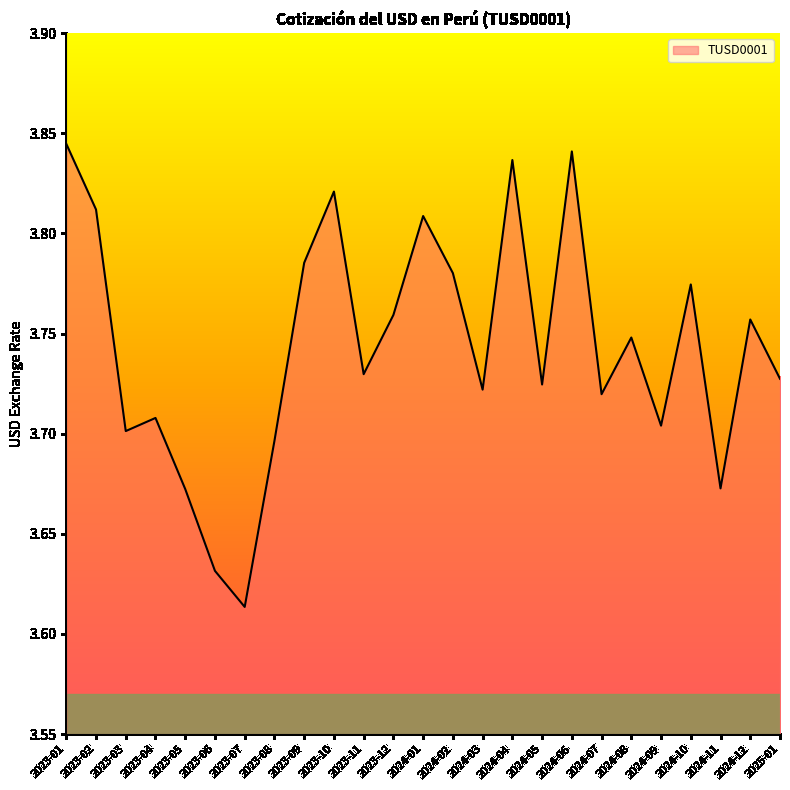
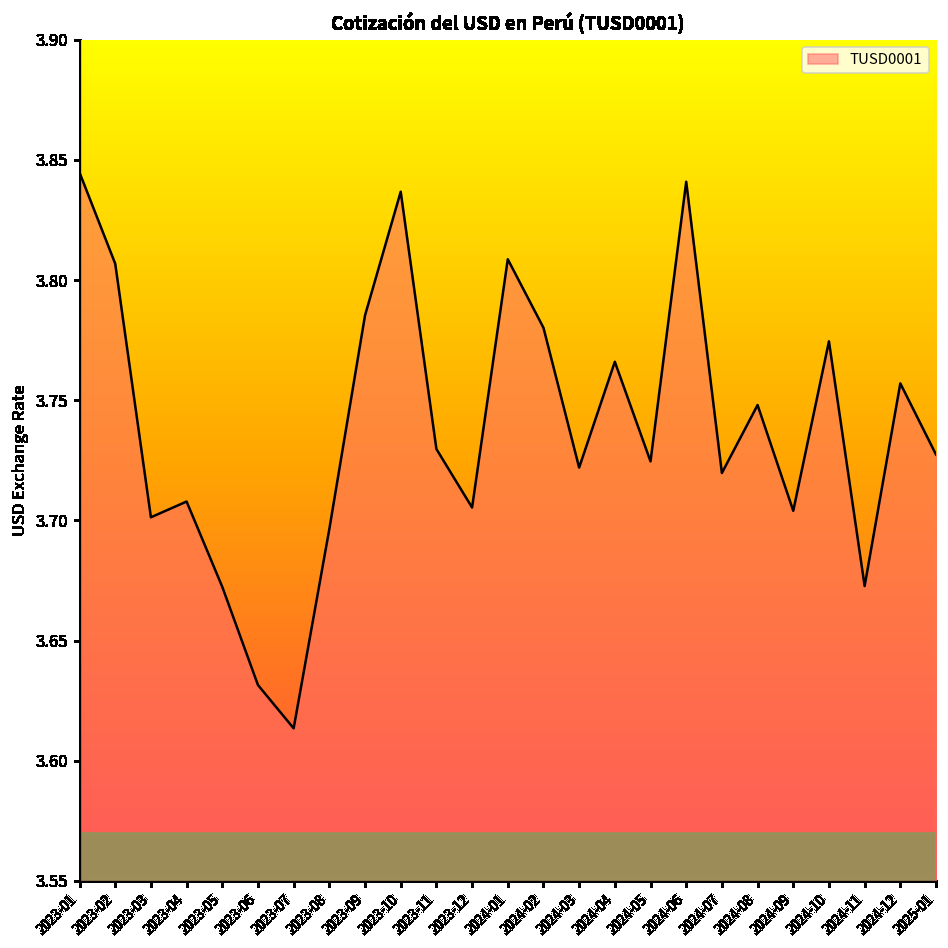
2023-02: 3.812 -> 3.807
2023-10: 3.821 -> 3.837
2023-12: 3.759 -> 3.705
2024-04: 3.837 -> 3.766
